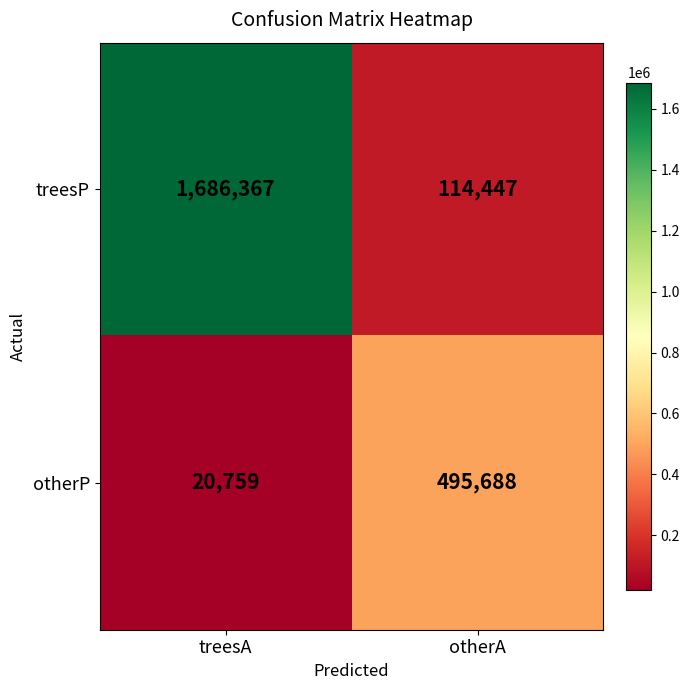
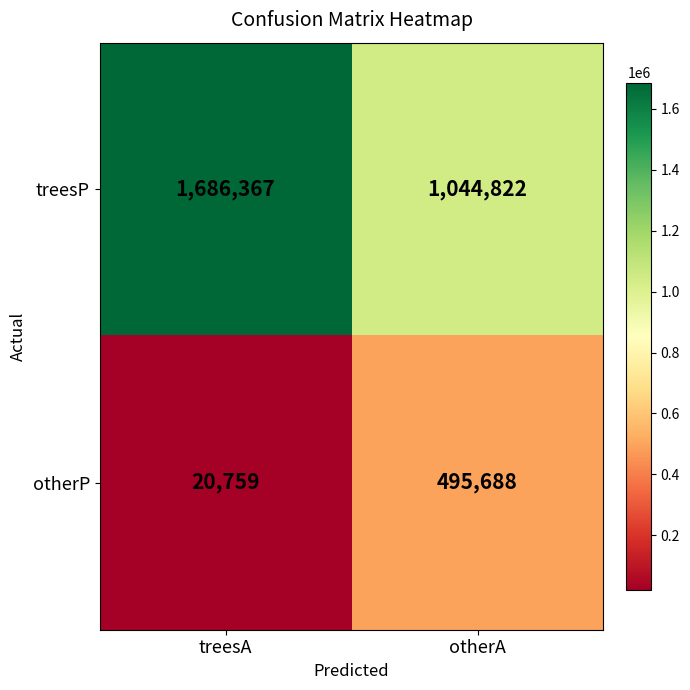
treesP, otherA: 114,447 -> 1,044,822
